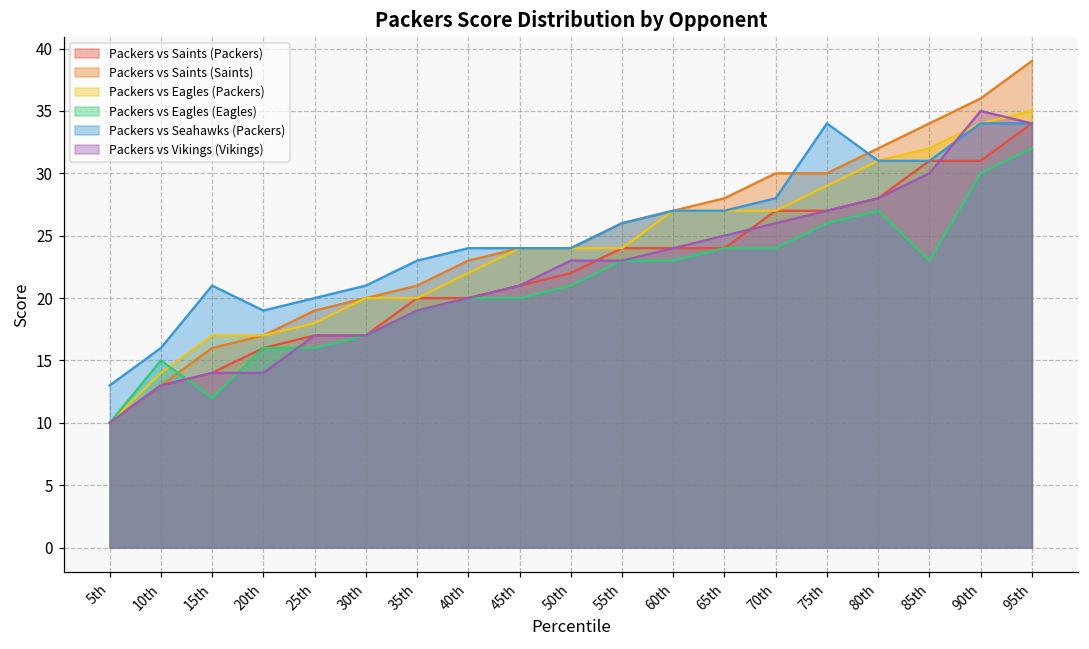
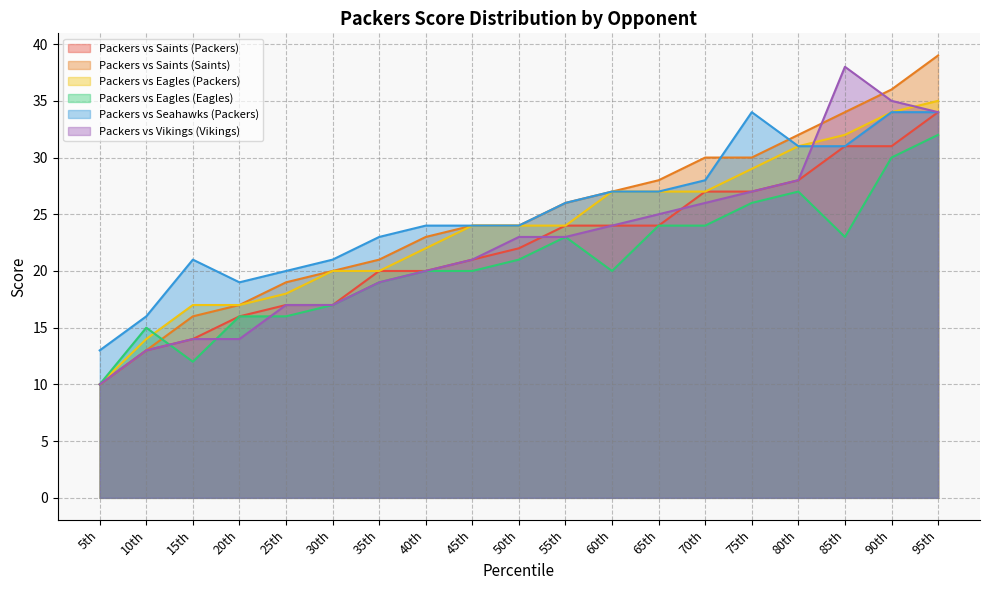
Packers vs Eagles (Eagles), 60th: 23 -> 20
Packers vs Vikings (Vikings), 85th: 30 -> 38
